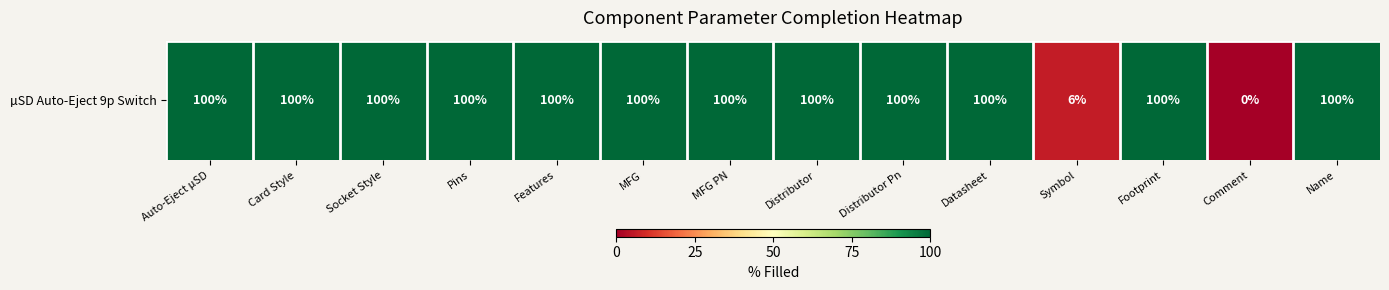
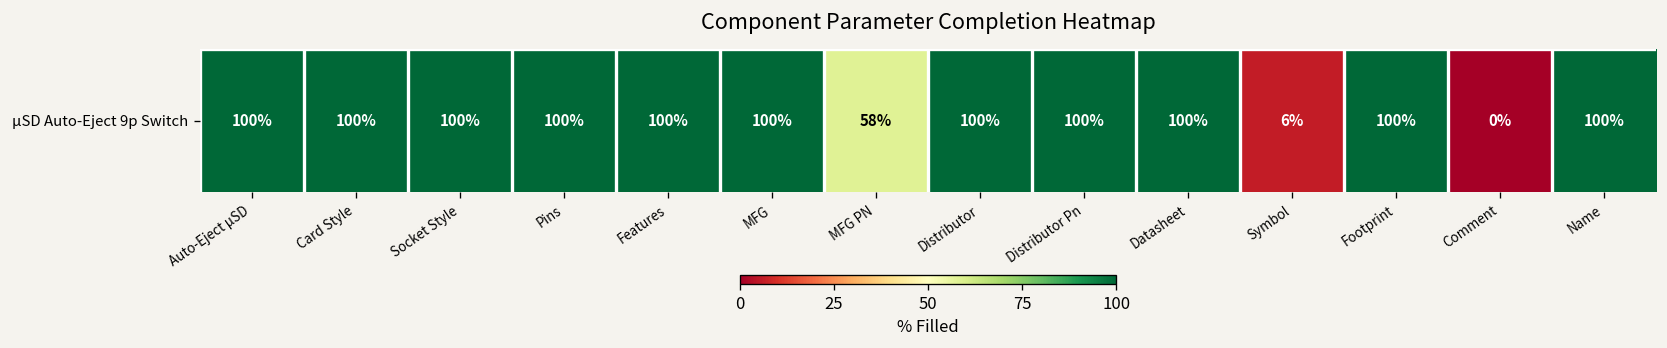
µSD Auto-Eject 9p Switch, MFG PN: 100% -> 58%
